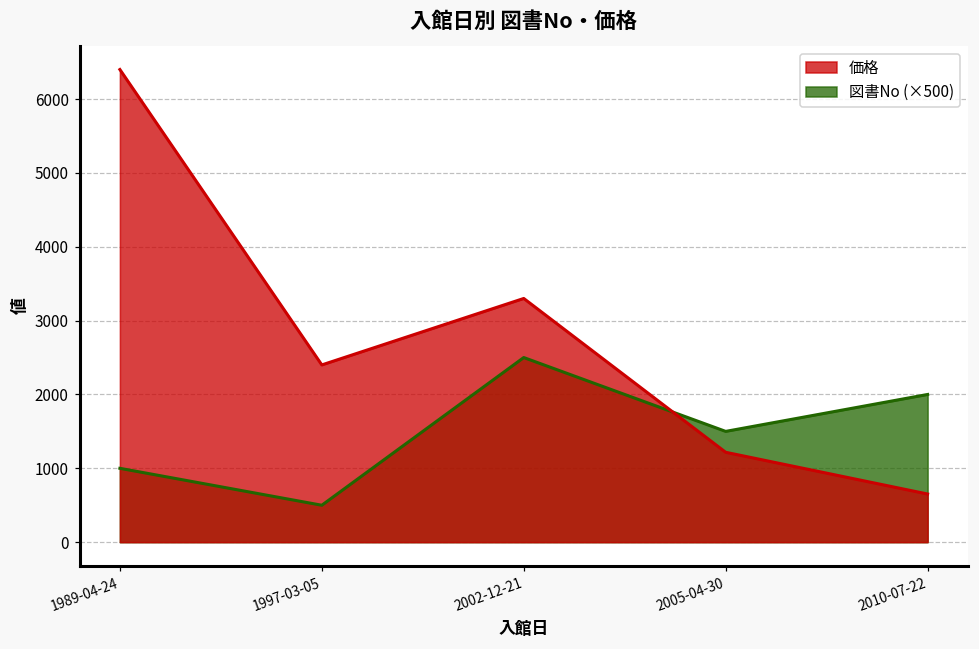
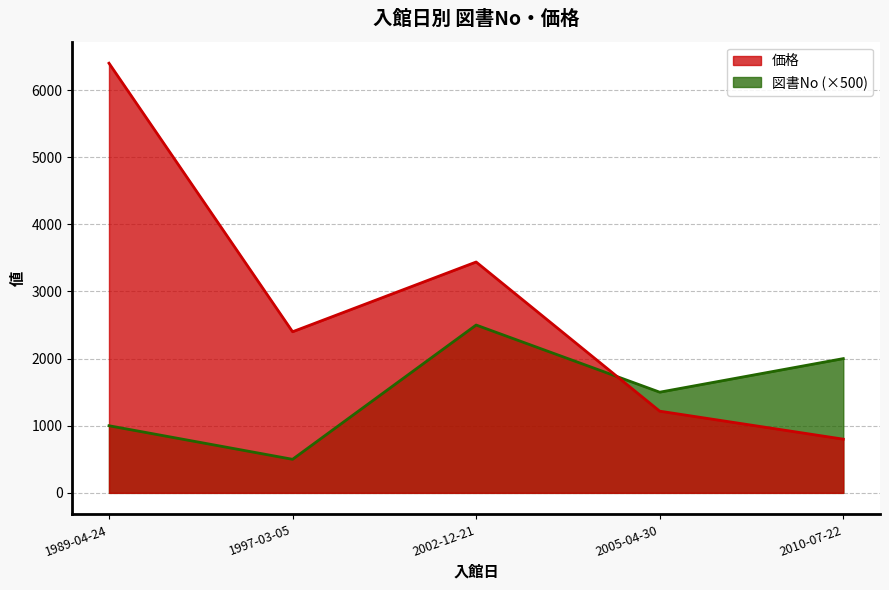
価格, 2002-12-21: 3300 -> 3400
価格, 2010-07-22: 700 -> 800
